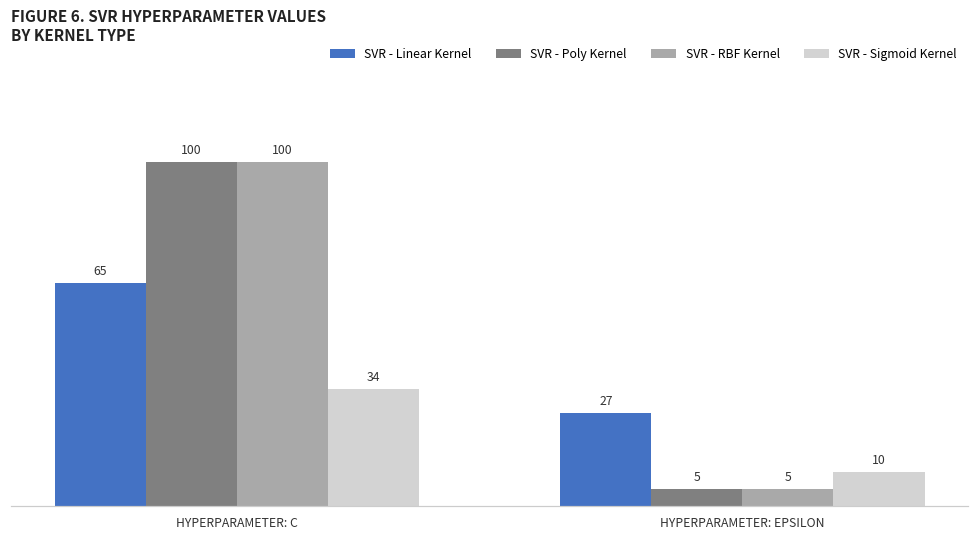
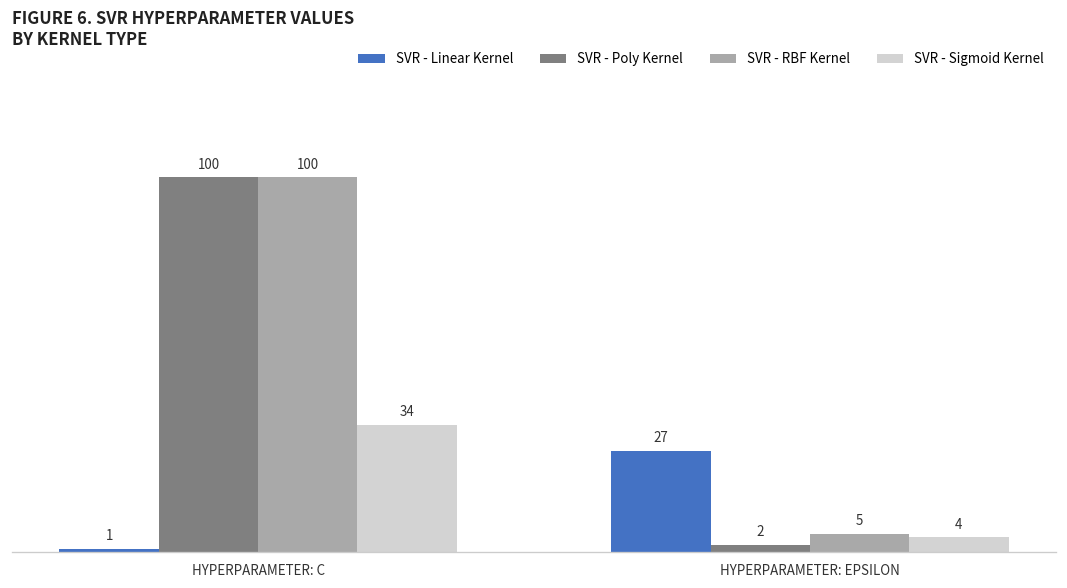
SVR - Linear Kernel, HYPERPARAMETER: C: 65 -> 1
SVR - Poly Kernel, HYPERPARAMETER: EPSILON: 5 -> 2
SVR - Sigmoid Kernel, HYPERPARAMETER: EPSILON: 10 -> 4
